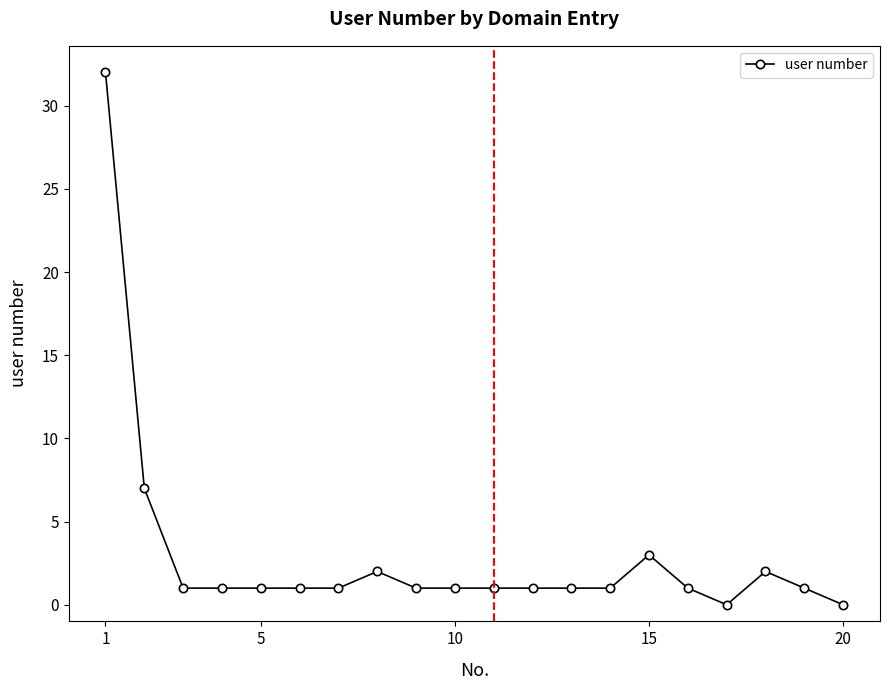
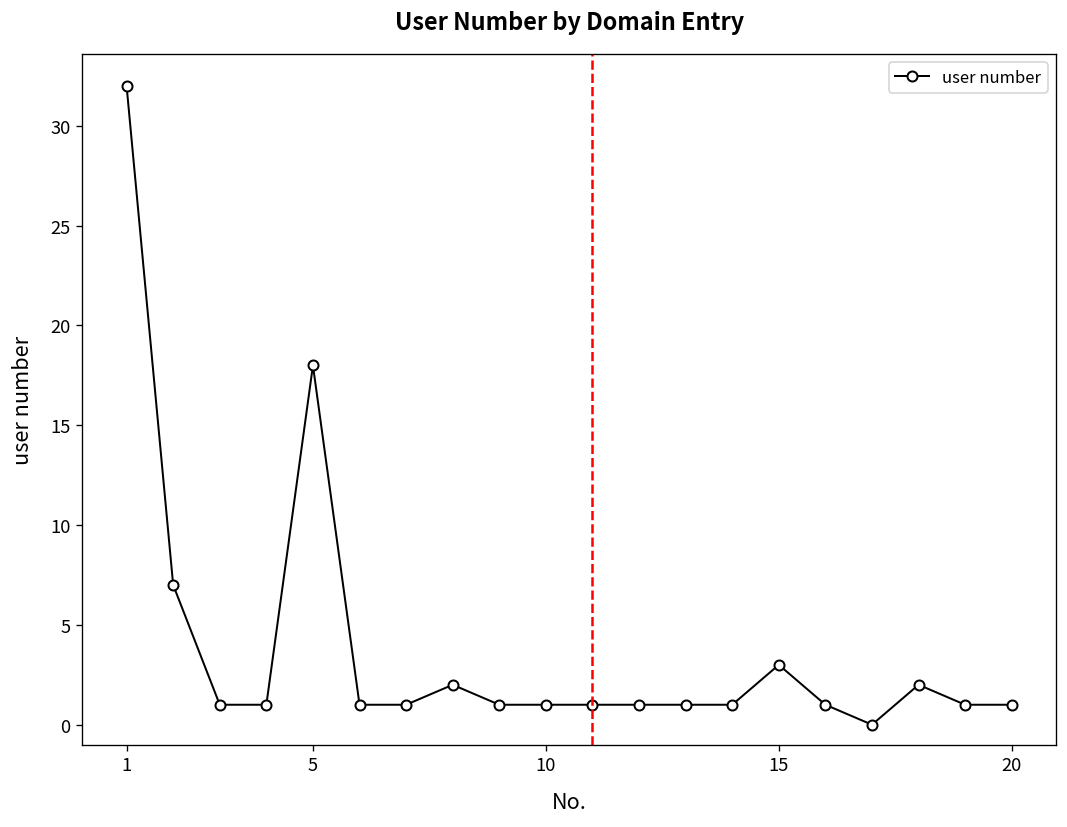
5: 1 -> 18
20: 0 -> 1
